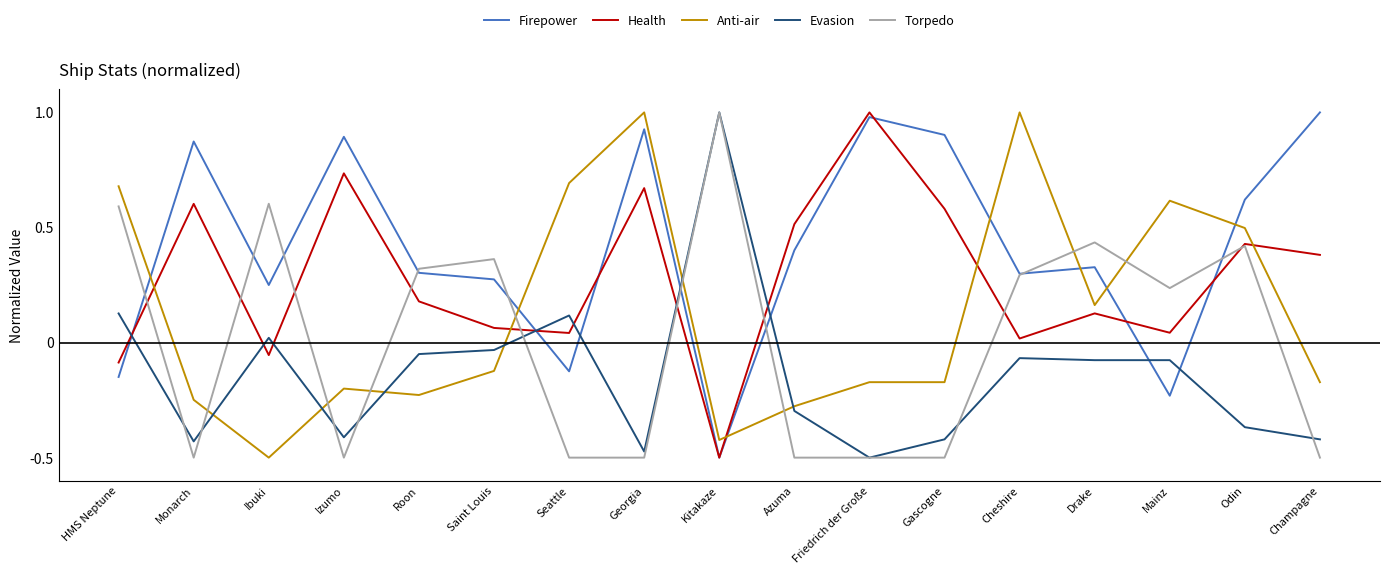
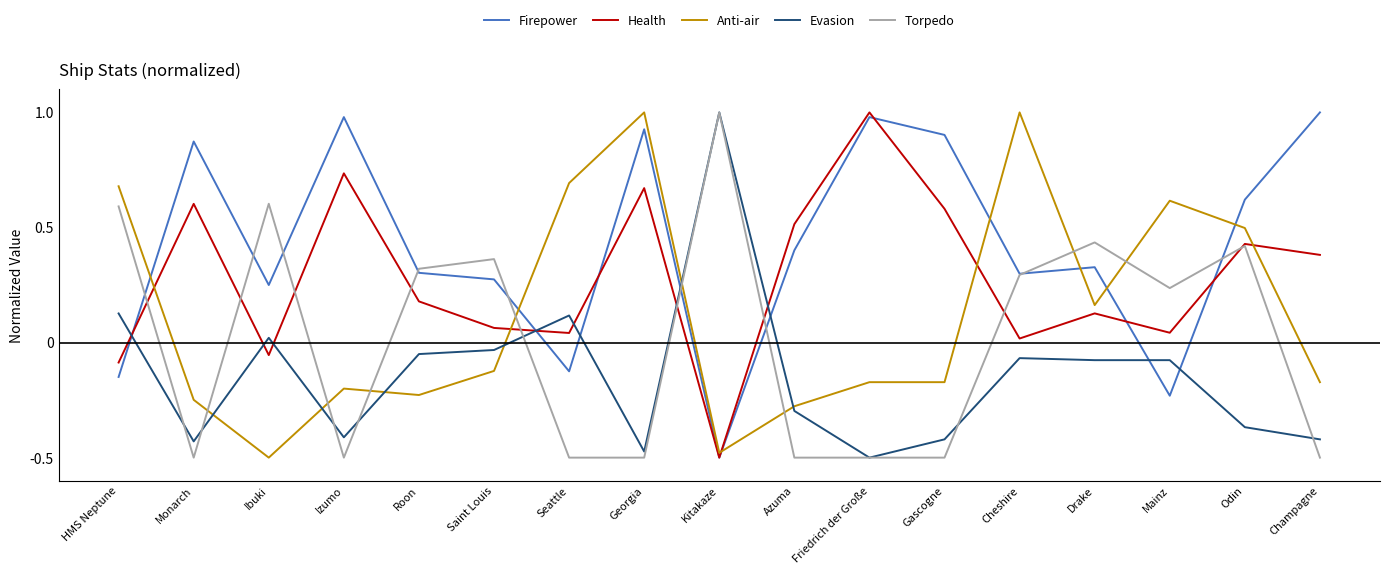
Firepower, Izumo: 0.89 -> 0.98
Anti-air, Kitakaze: -0.42 -> -0.48
